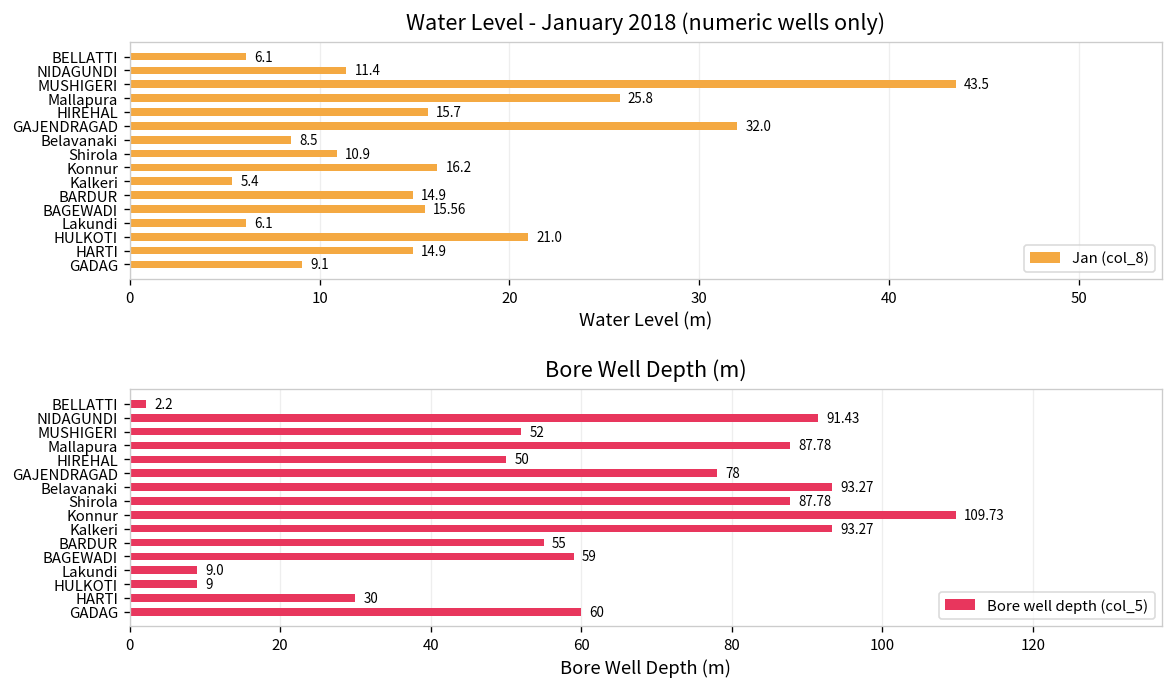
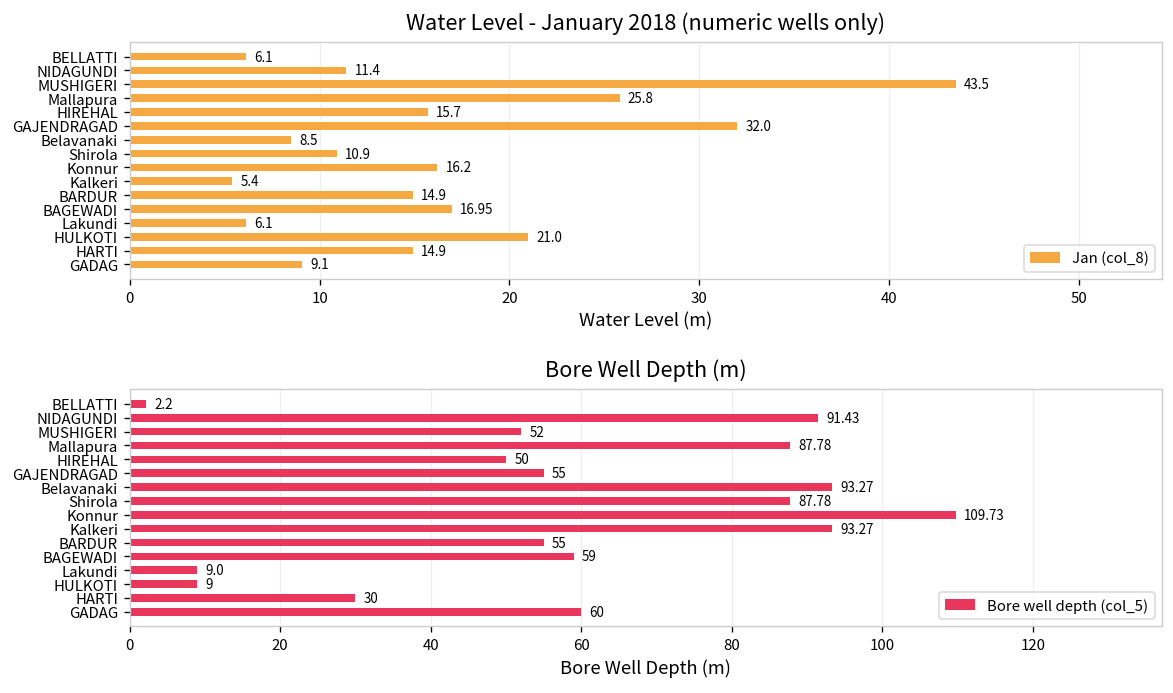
Water Level - January 2018 (numeric wells only), BAGEWADI: 15.56 -> 16.95
Bore Well Depth (m), GAJENDRAGAD: 78 -> 55
